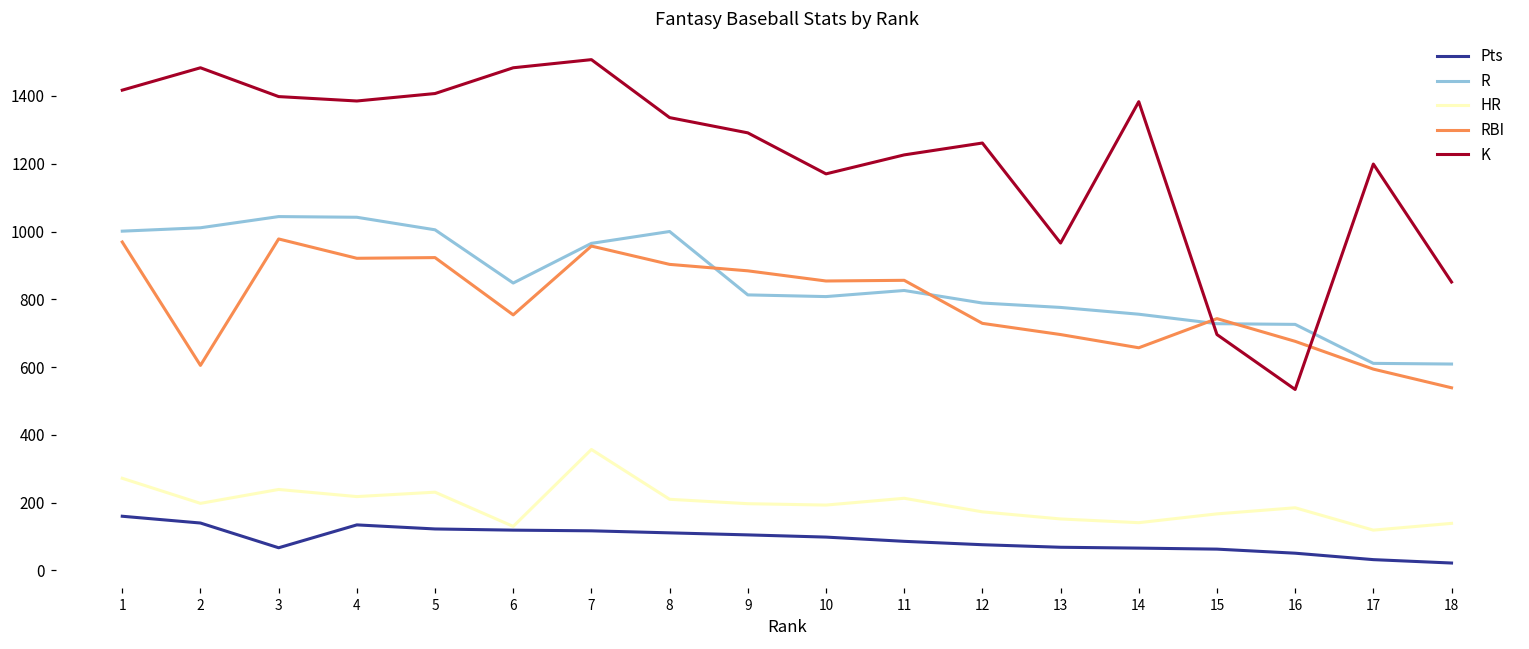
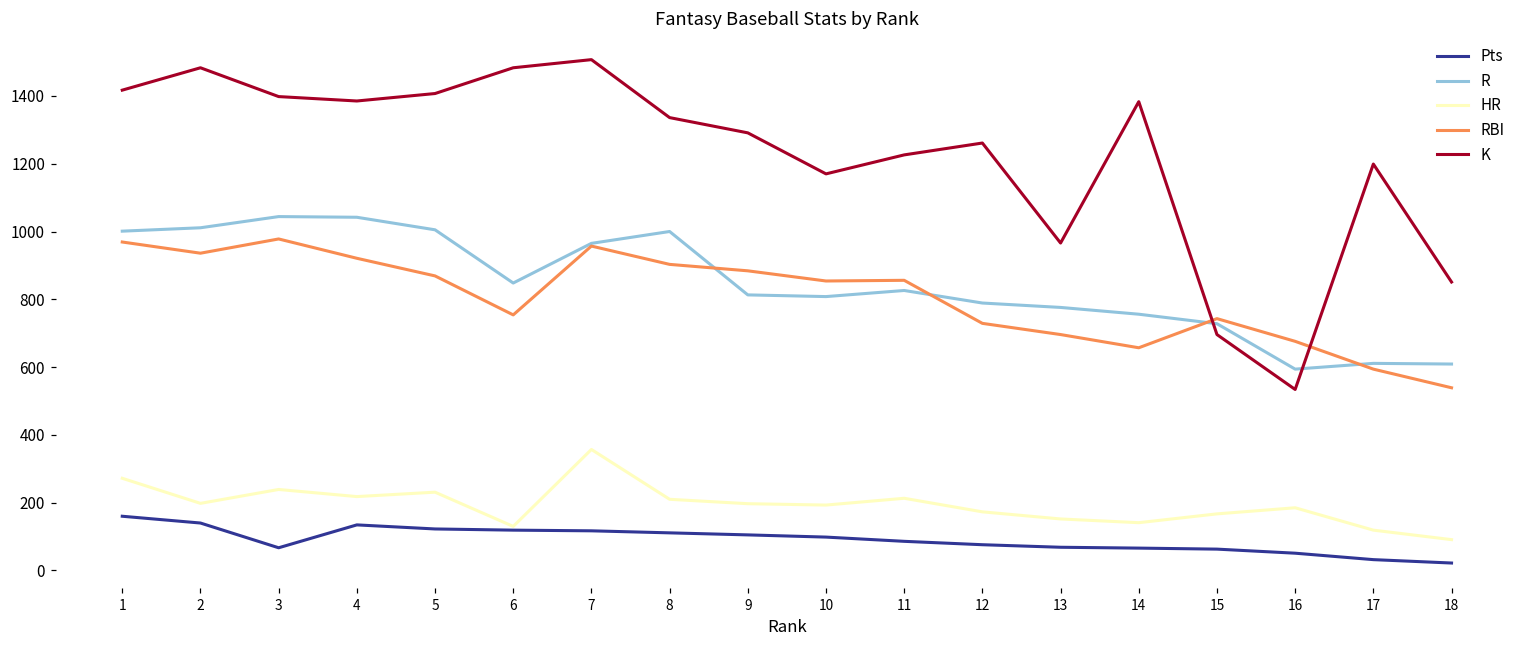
RBI, 2: 610 -> 940
RBI, 5: 920 -> 870
R, 16: 730 -> 590
HR, 18: 140 -> 90
